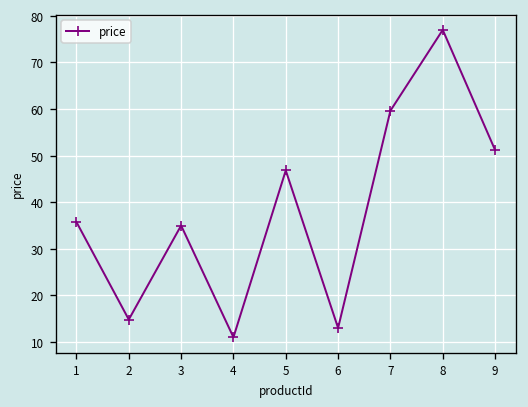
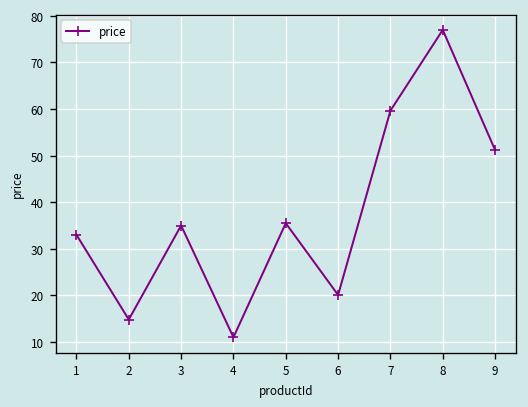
1: 36 -> 33
5: 47 -> 35
6: 13 -> 20
